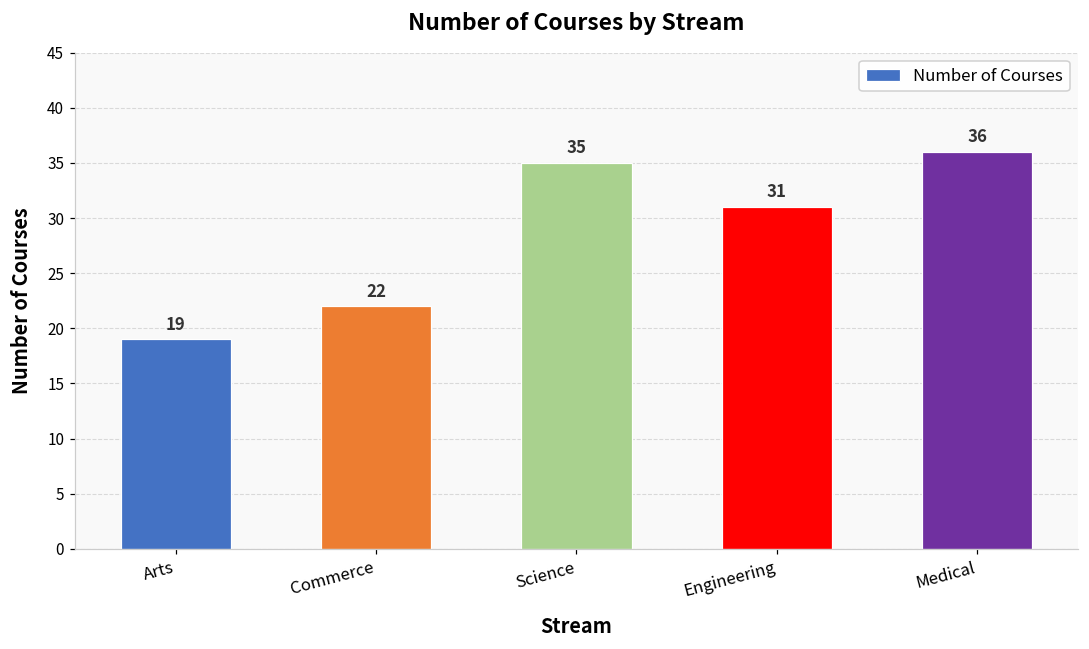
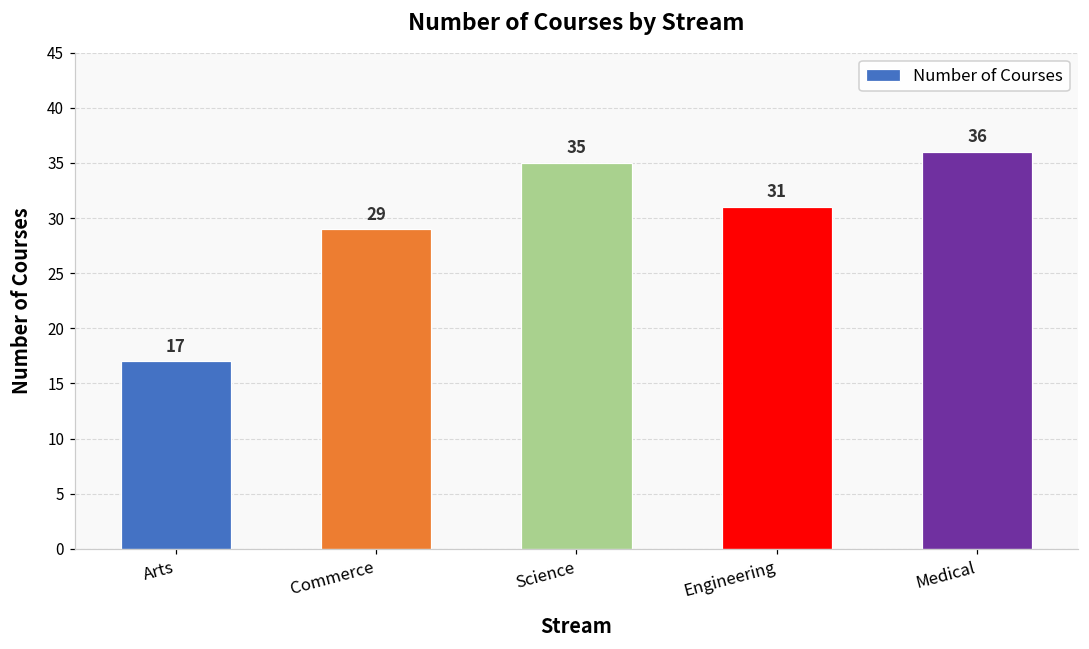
Arts: 19 -> 17
Commerce: 22 -> 29
